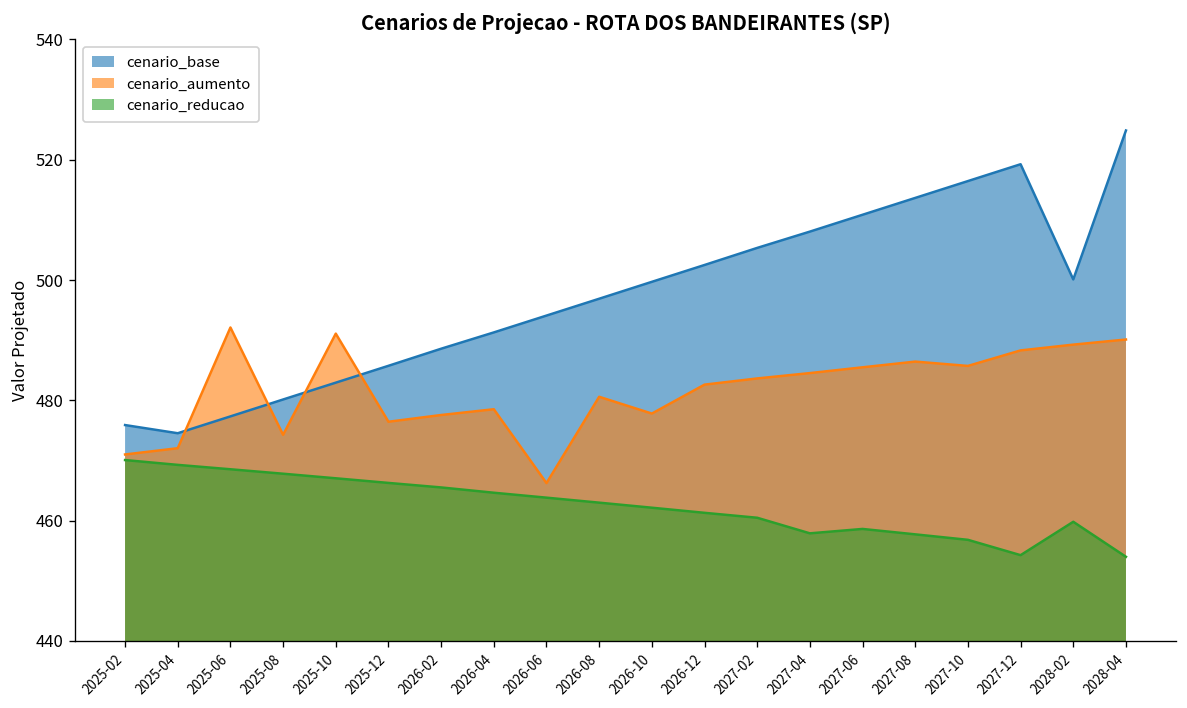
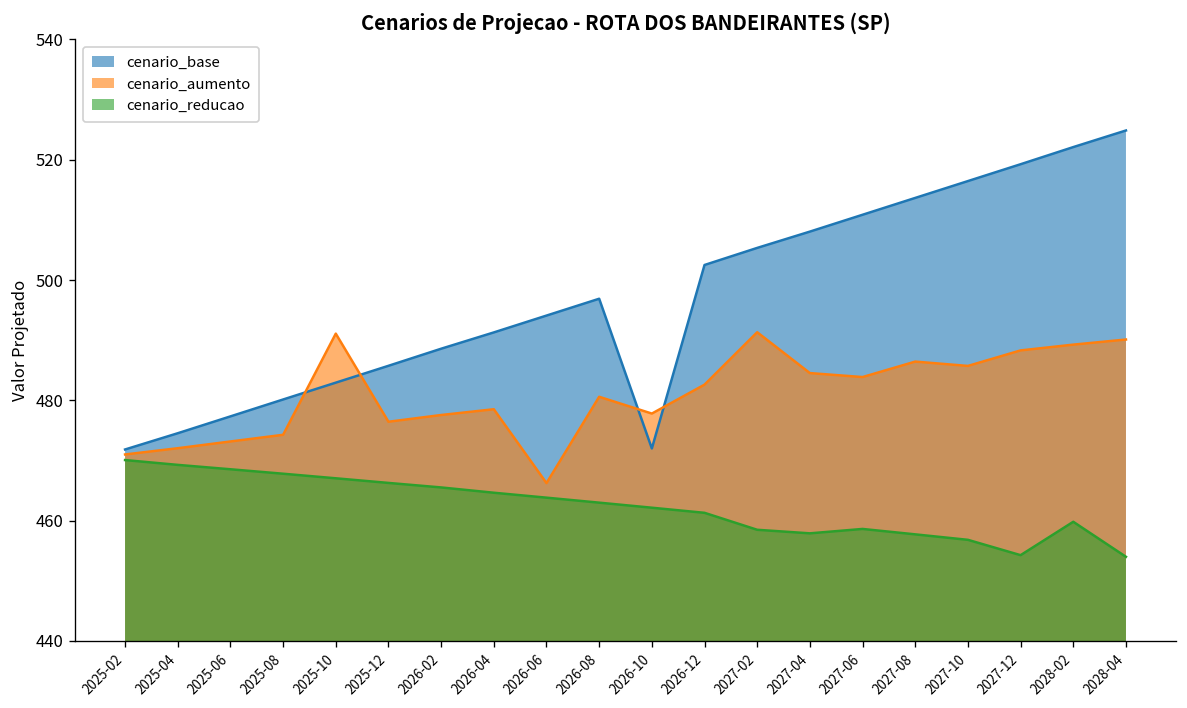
cenario_base, 2025-02: 476 -> 472
cenario_aumento, 2025-06: 492 -> 473
cenario_base, 2026-10: 500 -> 472
cenario_aumento, 2027-02: 484 -> 491
cenario_reducao, 2027-02: 460 -> 458
cenario_aumento, 2027-06: 485 -> 484
cenario_base, 2028-02: 500 -> 522
